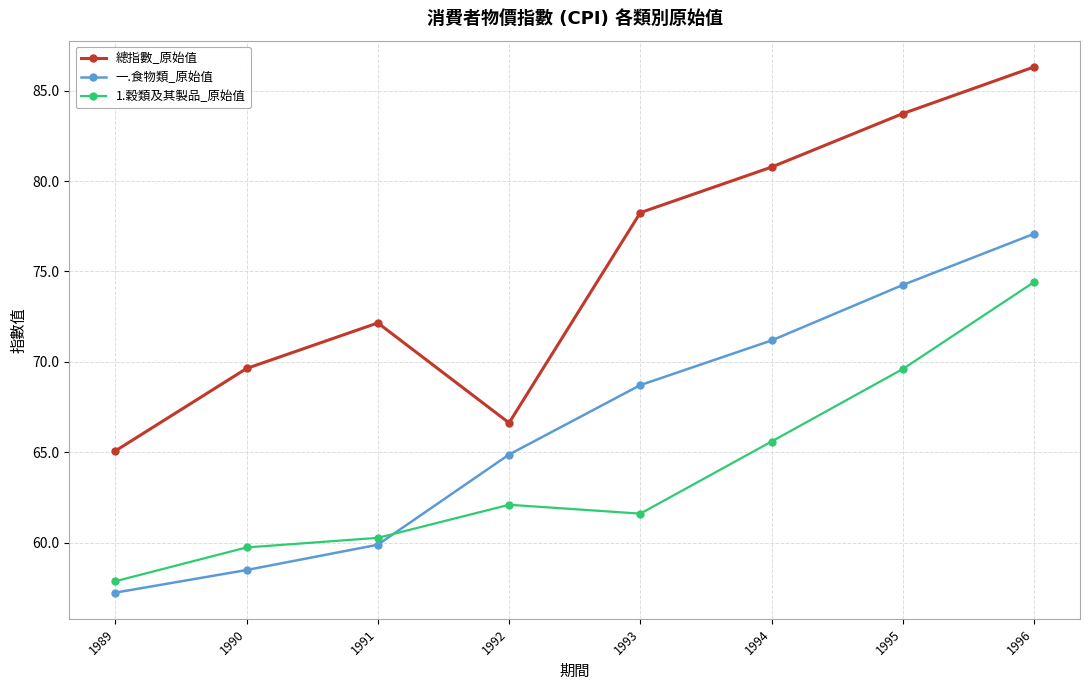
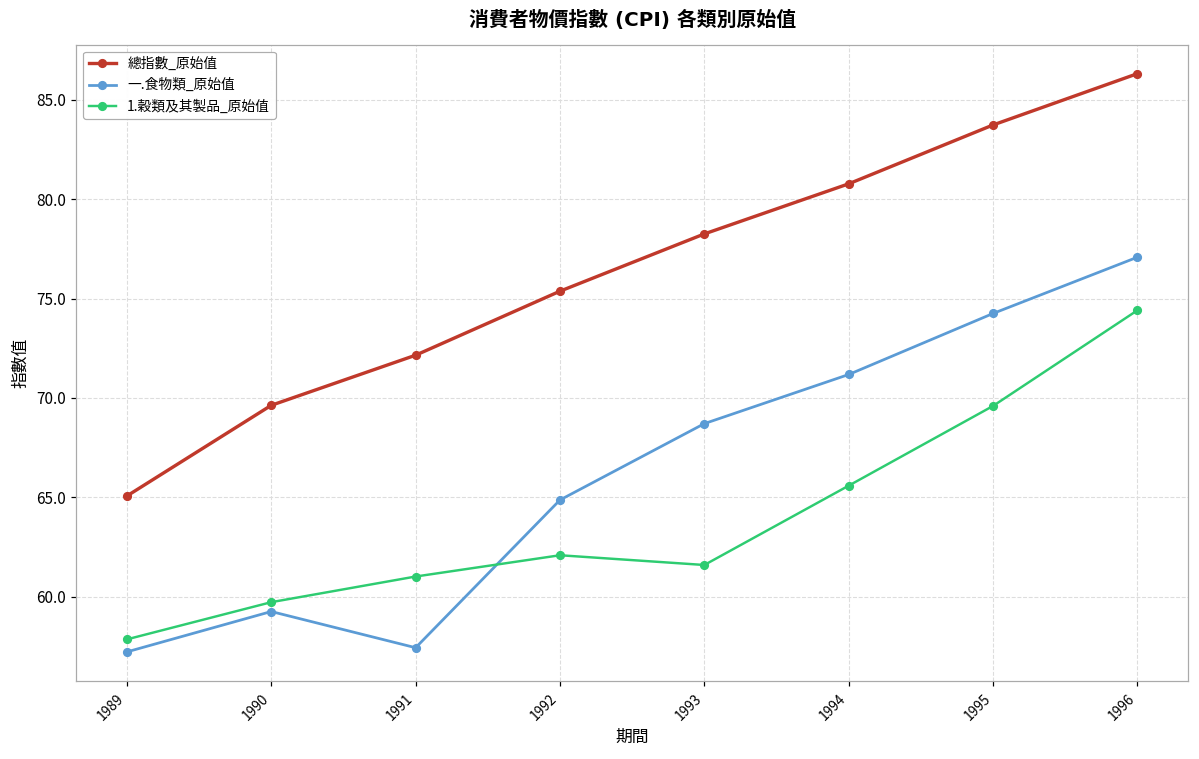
一.食物類_原始值, 1990: 58.5 -> 59.3
一.食物類_原始值, 1991: 59.9 -> 57.4
1.穀類及其製品_原始值, 1991: 60.3 -> 61.0
總指數_原始值, 1992: 66.6 -> 75.4
